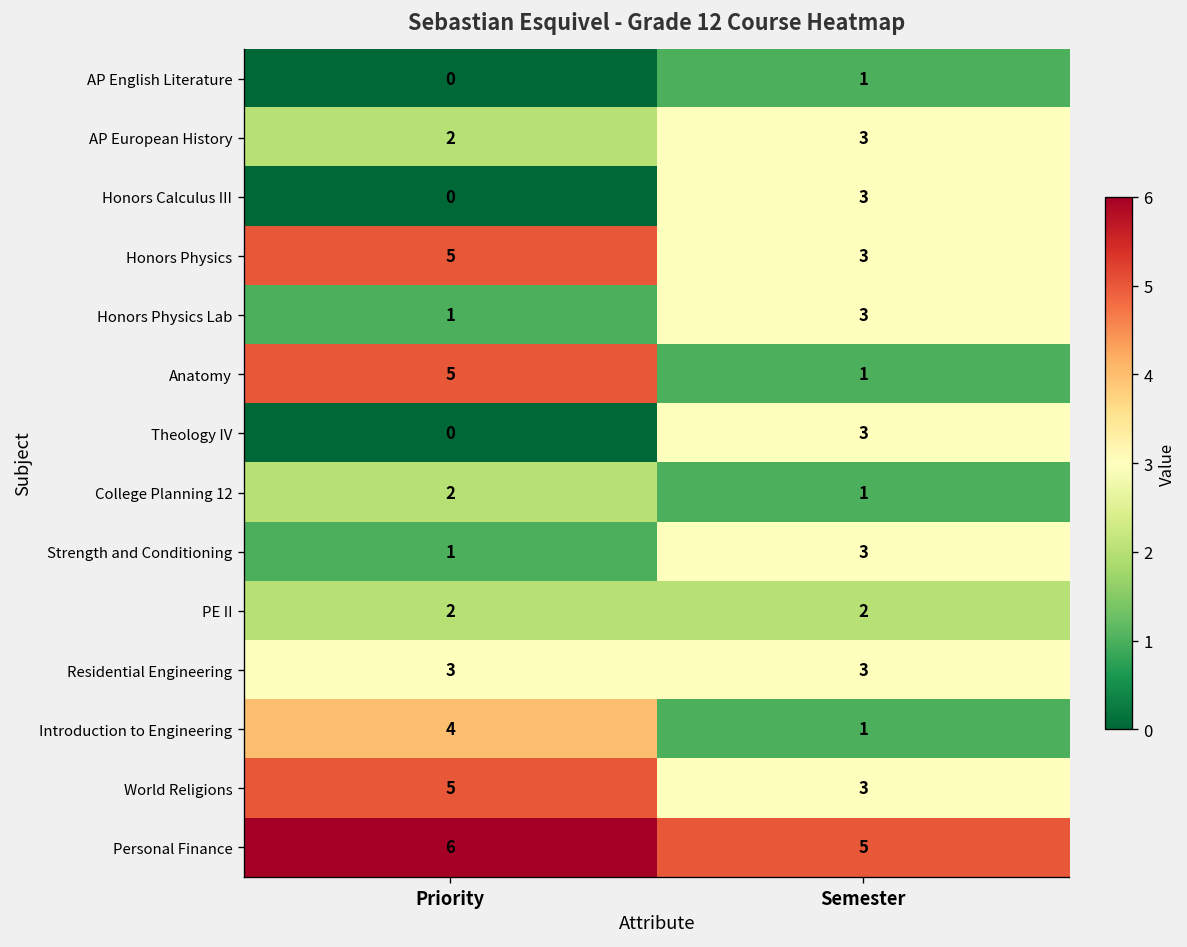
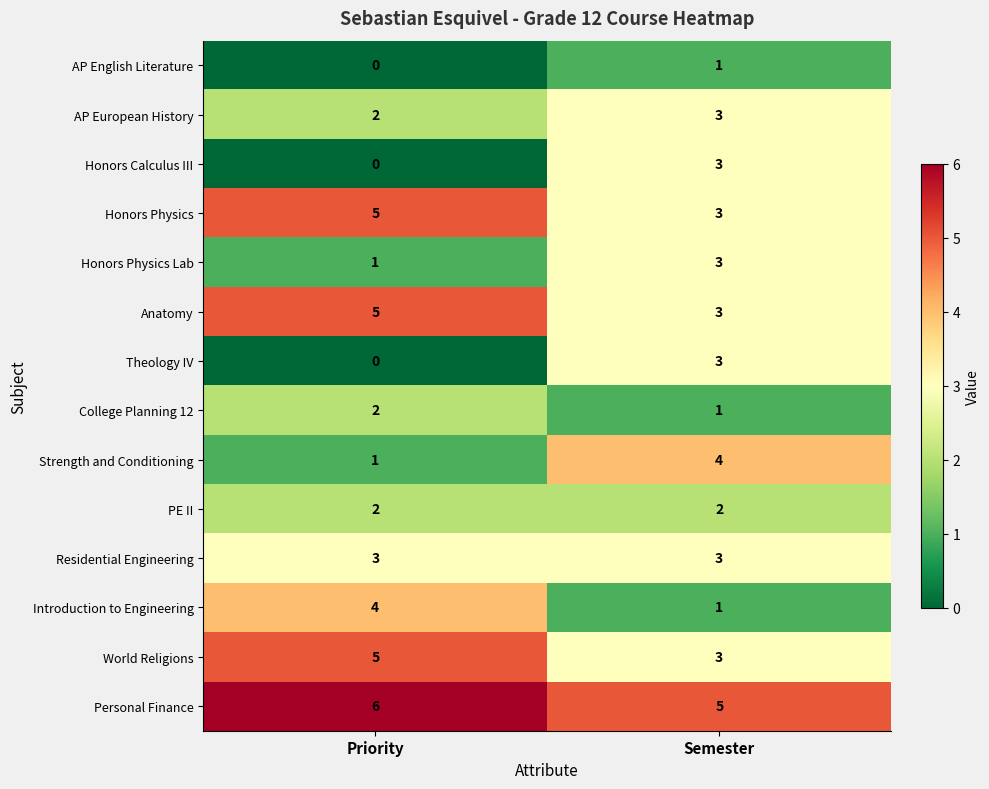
Anatomy, Semester: 1 -> 3
Strength and Conditioning, Semester: 3 -> 4
